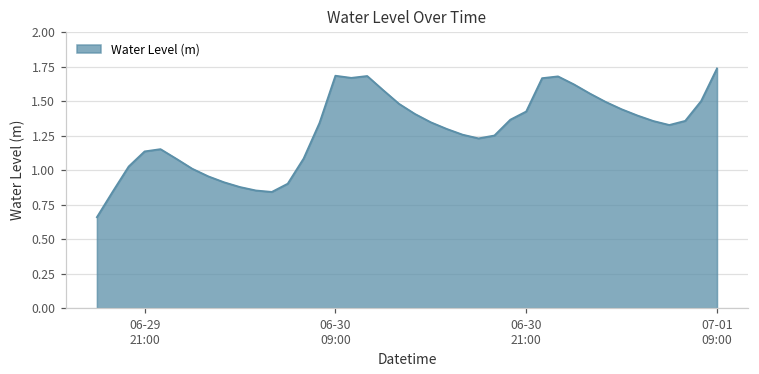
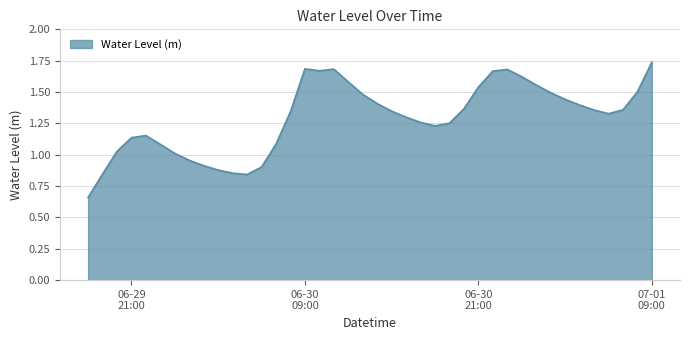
06-30 21:00: 1.43 -> 1.54
